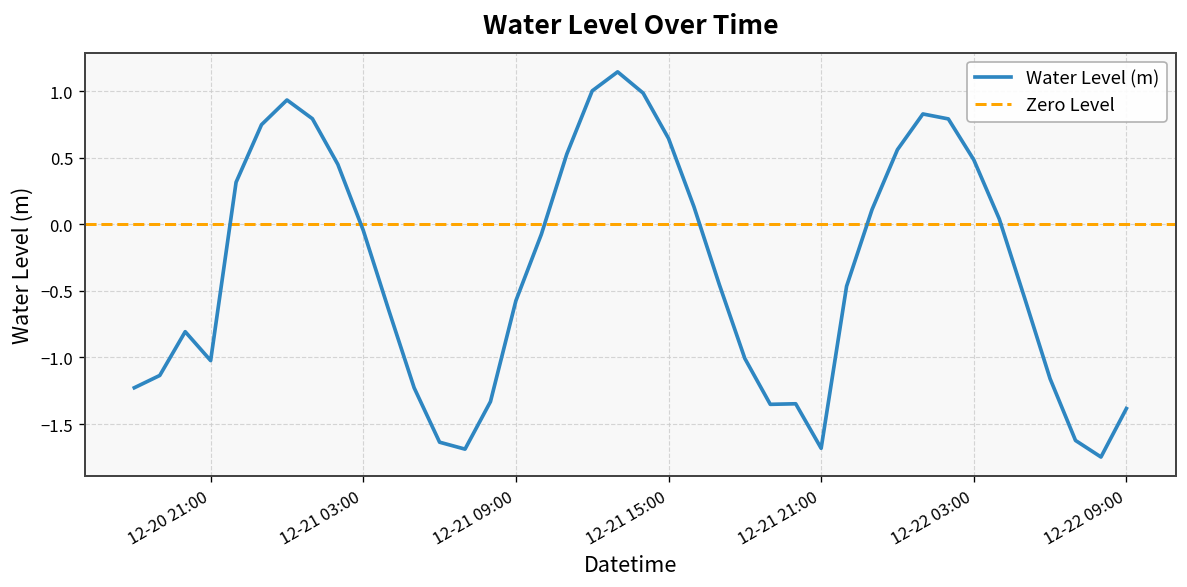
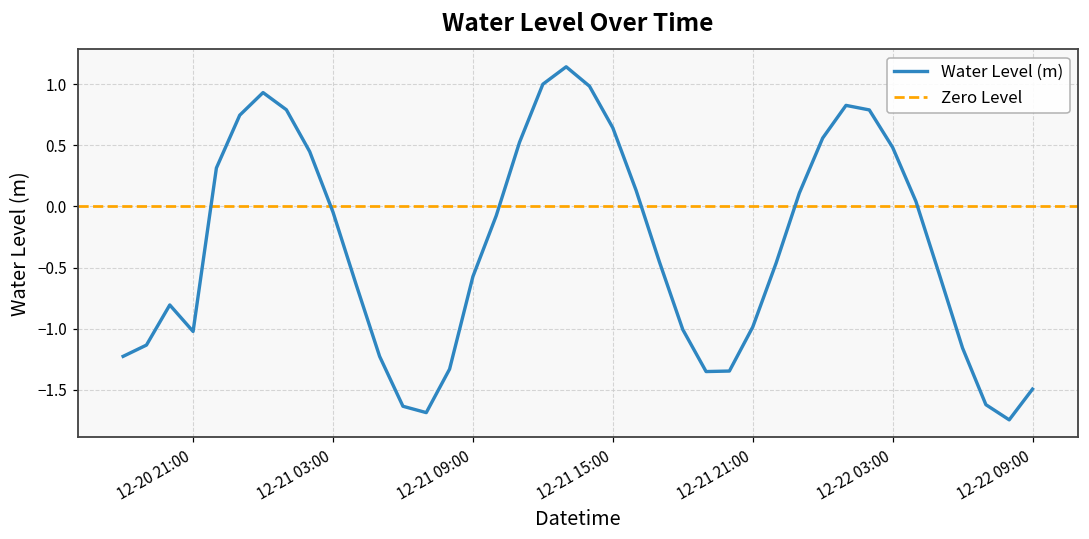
12-21 21:00: -1.68 -> -0.99
12-22 09:00: -1.38 -> -1.50
